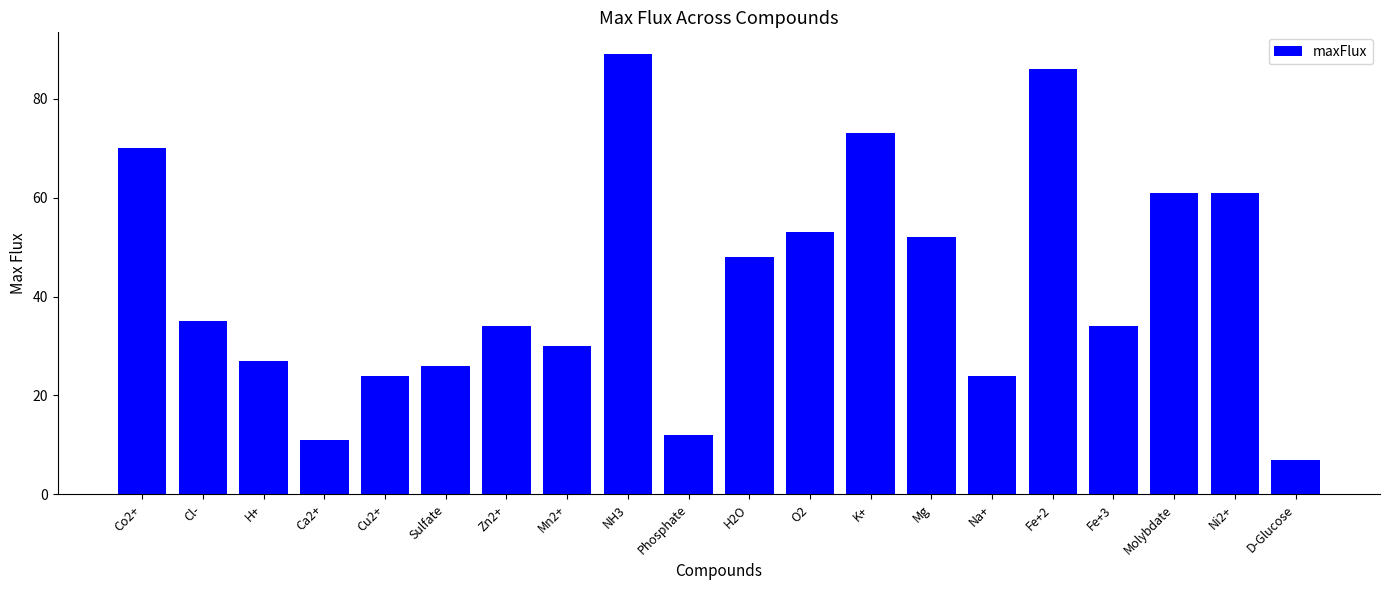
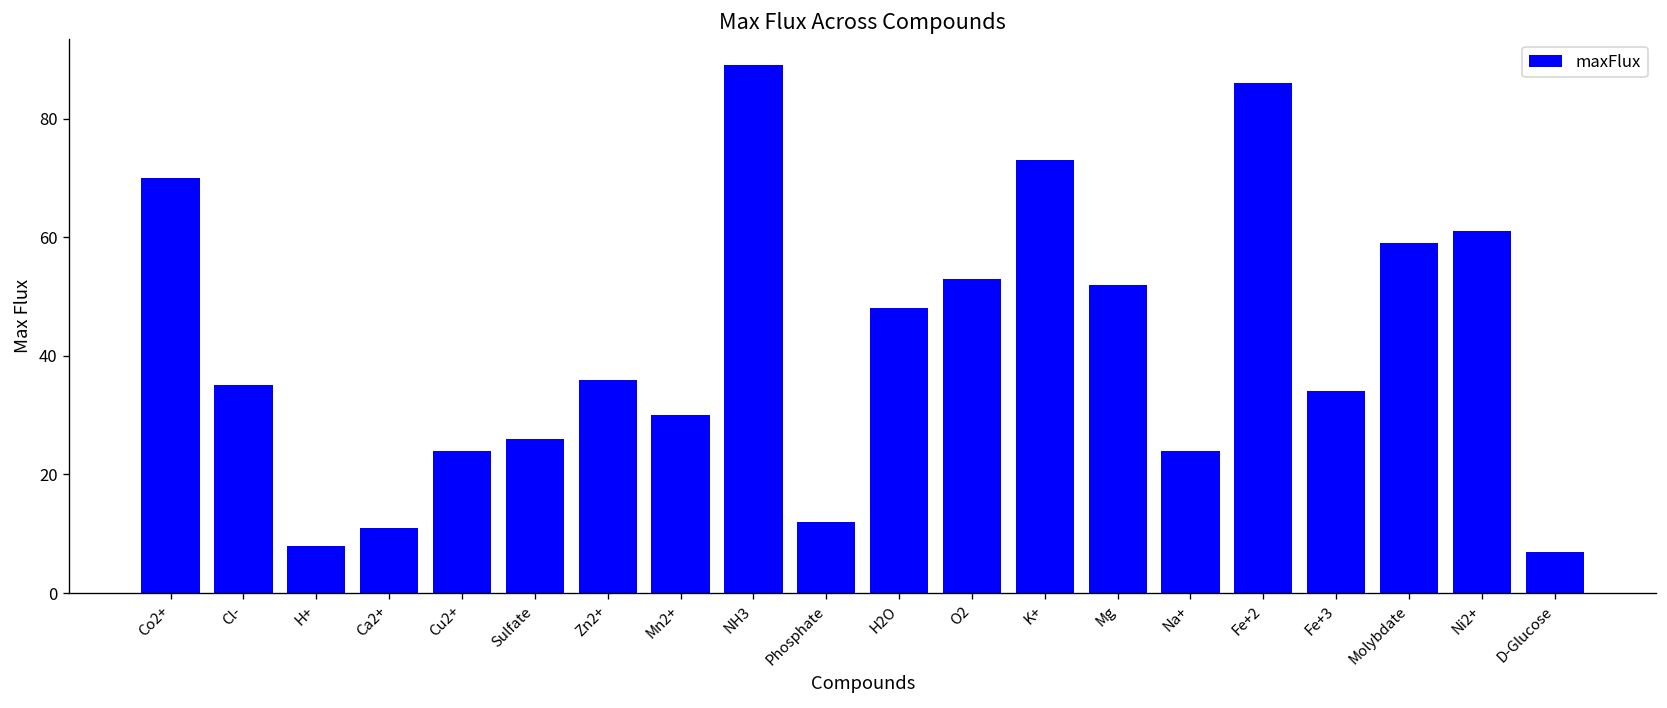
H+: 27 -> 8
Zn2+: 34 -> 36
Molybdate: 61 -> 59
